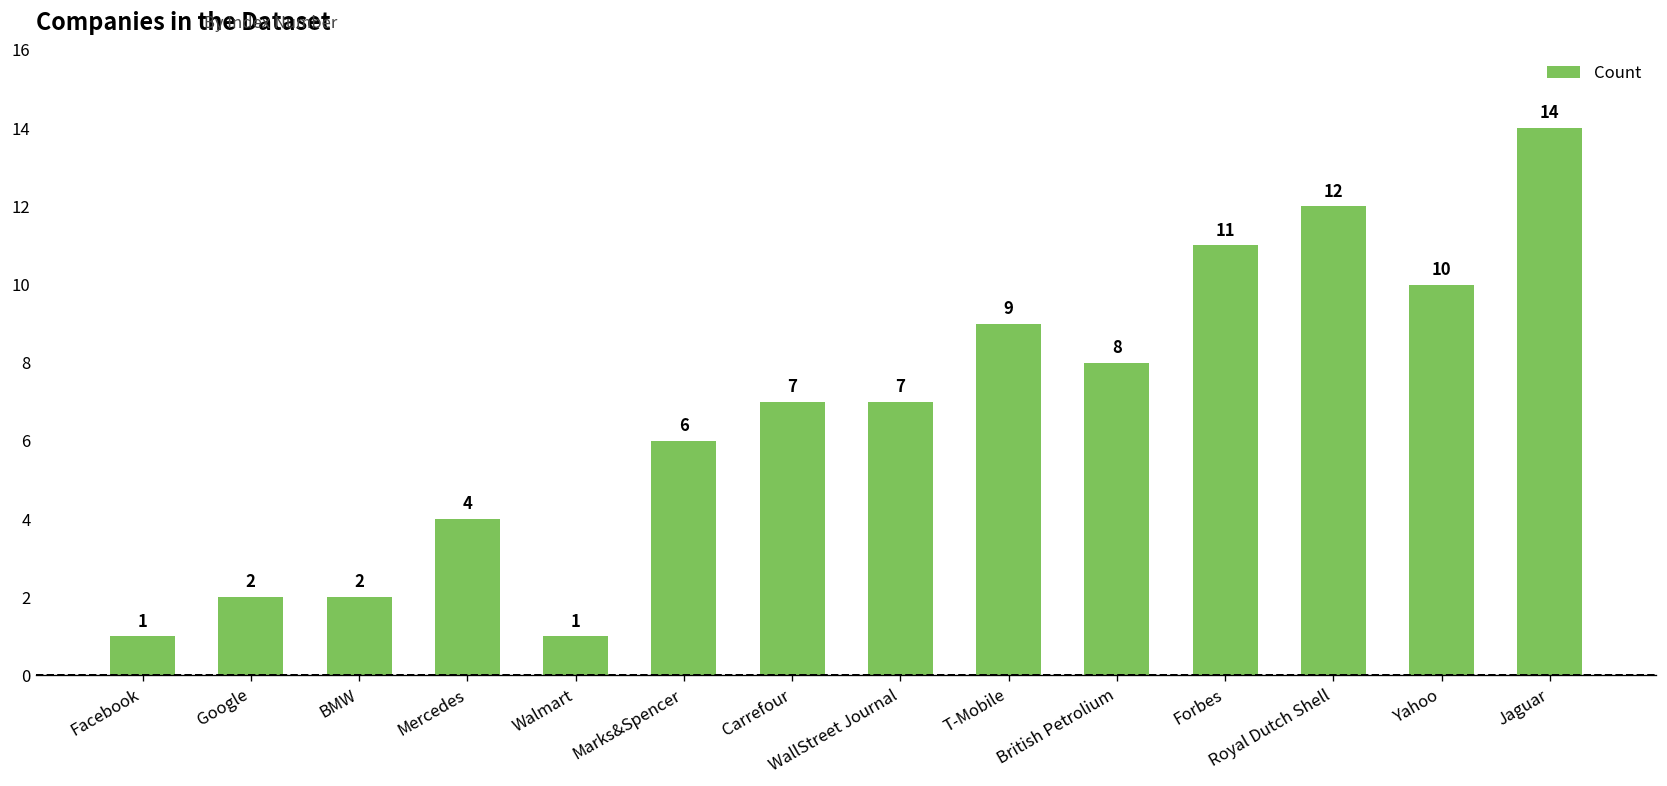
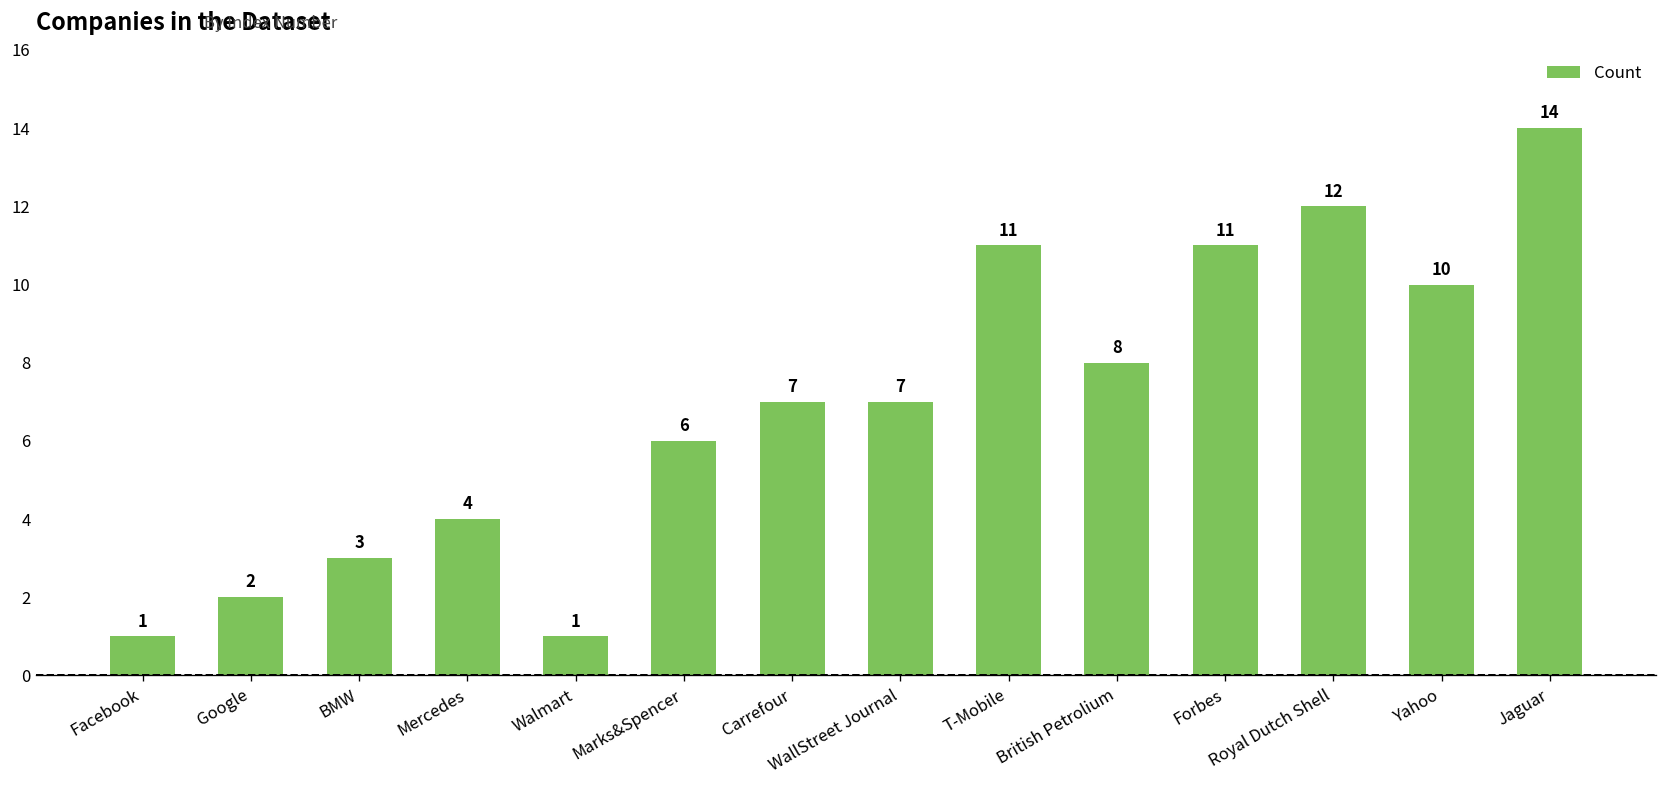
BMW: 2 -> 3
T-Mobile: 9 -> 11
